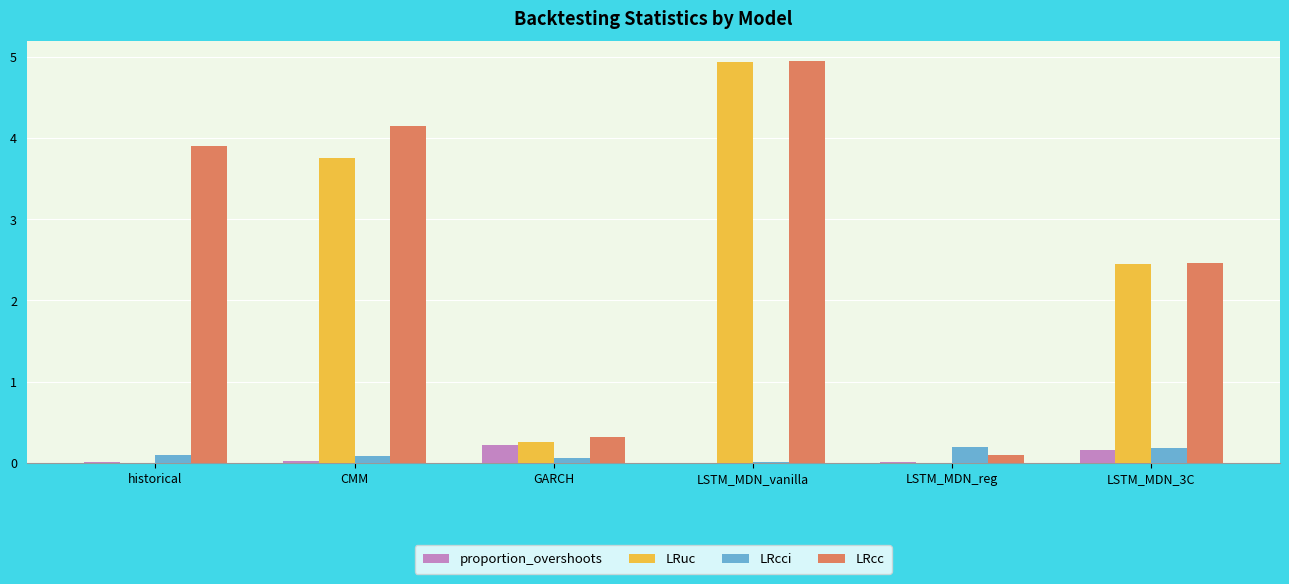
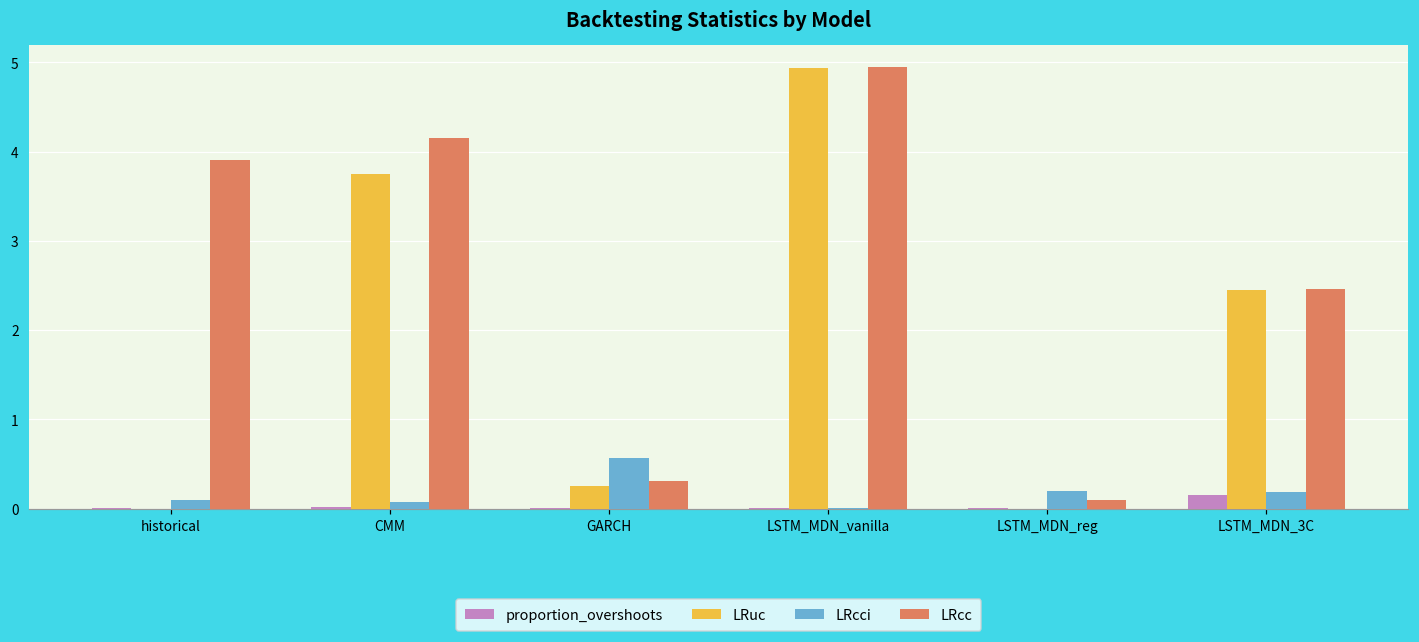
proportion_overshoots, GARCH: 0.2 -> 0.0
LRcci, GARCH: 0.1 -> 0.6
